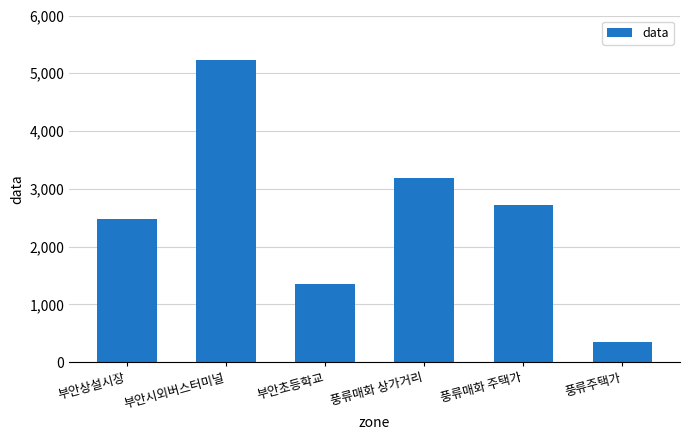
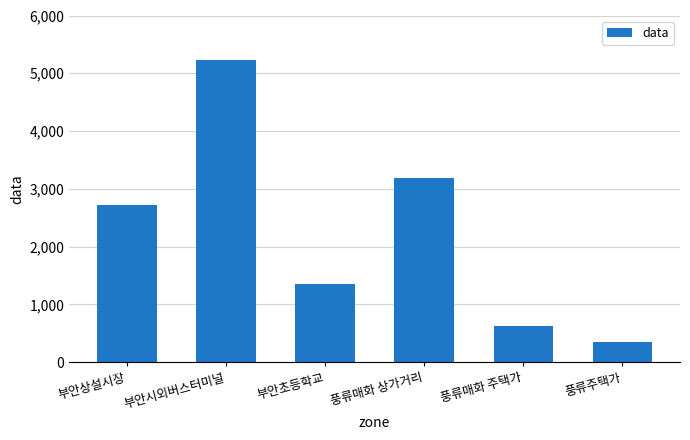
부안상설시장: 2,500 -> 2,700
풍류매화 주택가: 2,700 -> 600
